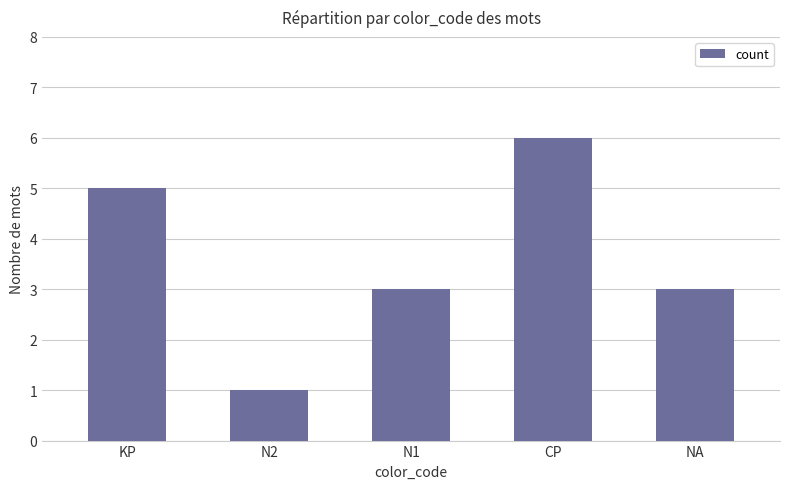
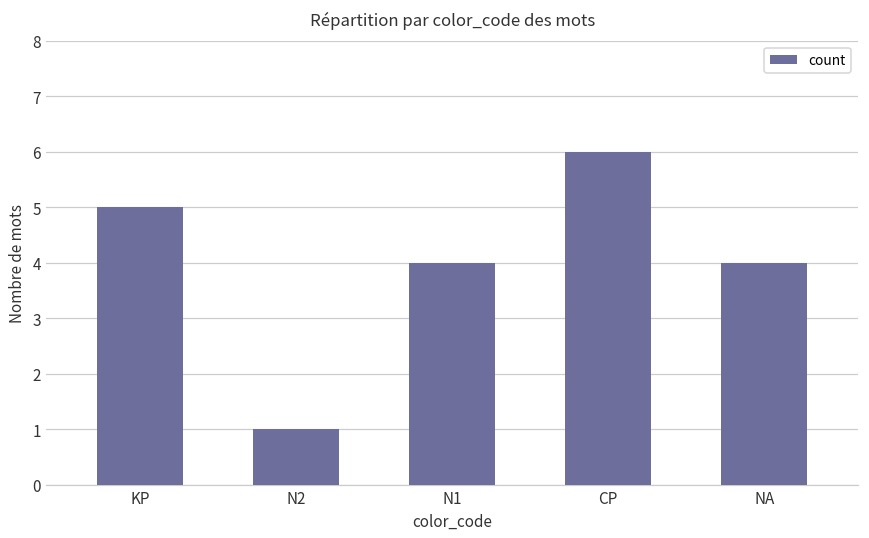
N1: 3 -> 4
NA: 3 -> 4
